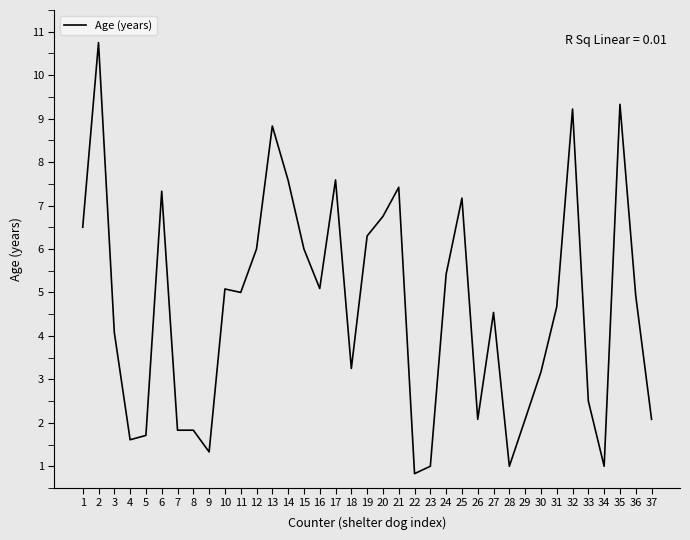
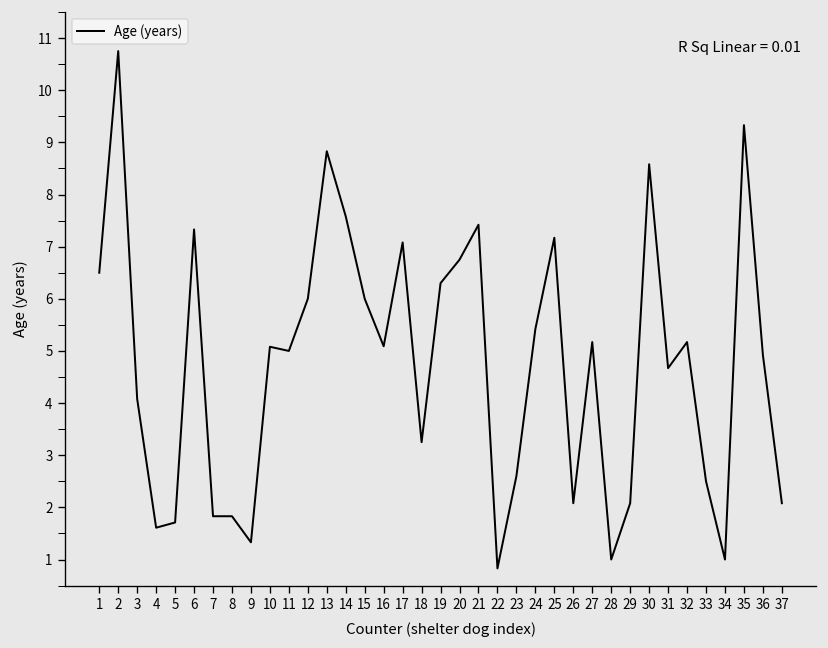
17: 7.6 -> 7.1
23: 1.0 -> 2.6
27: 4.5 -> 5.2
30: 3.2 -> 8.6
32: 9.2 -> 5.2
